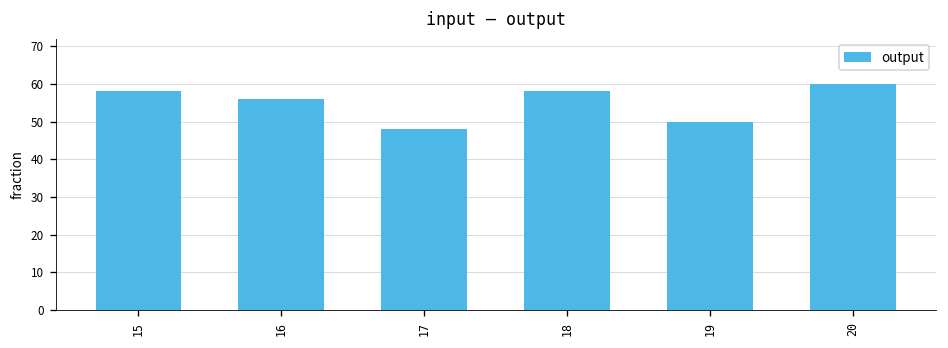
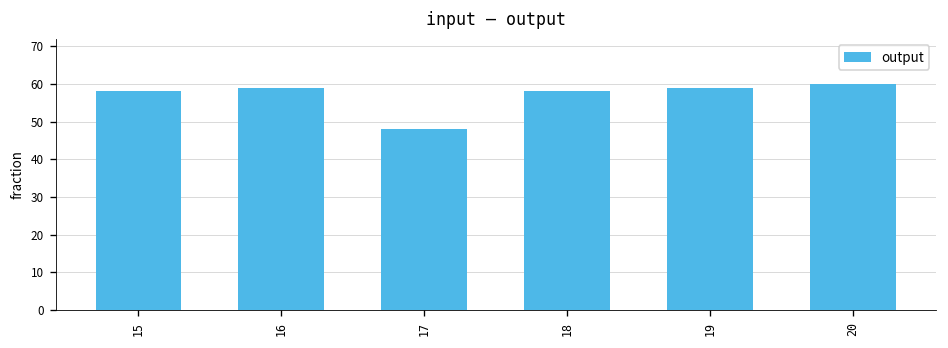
16: 56 -> 59
19: 50 -> 59
